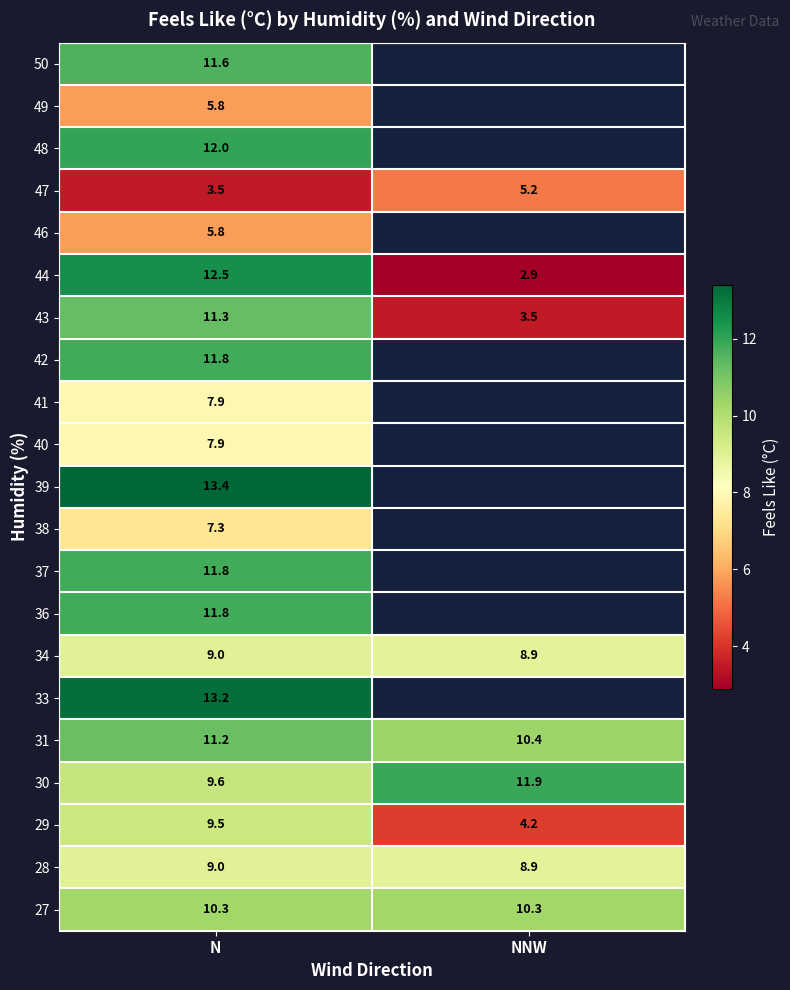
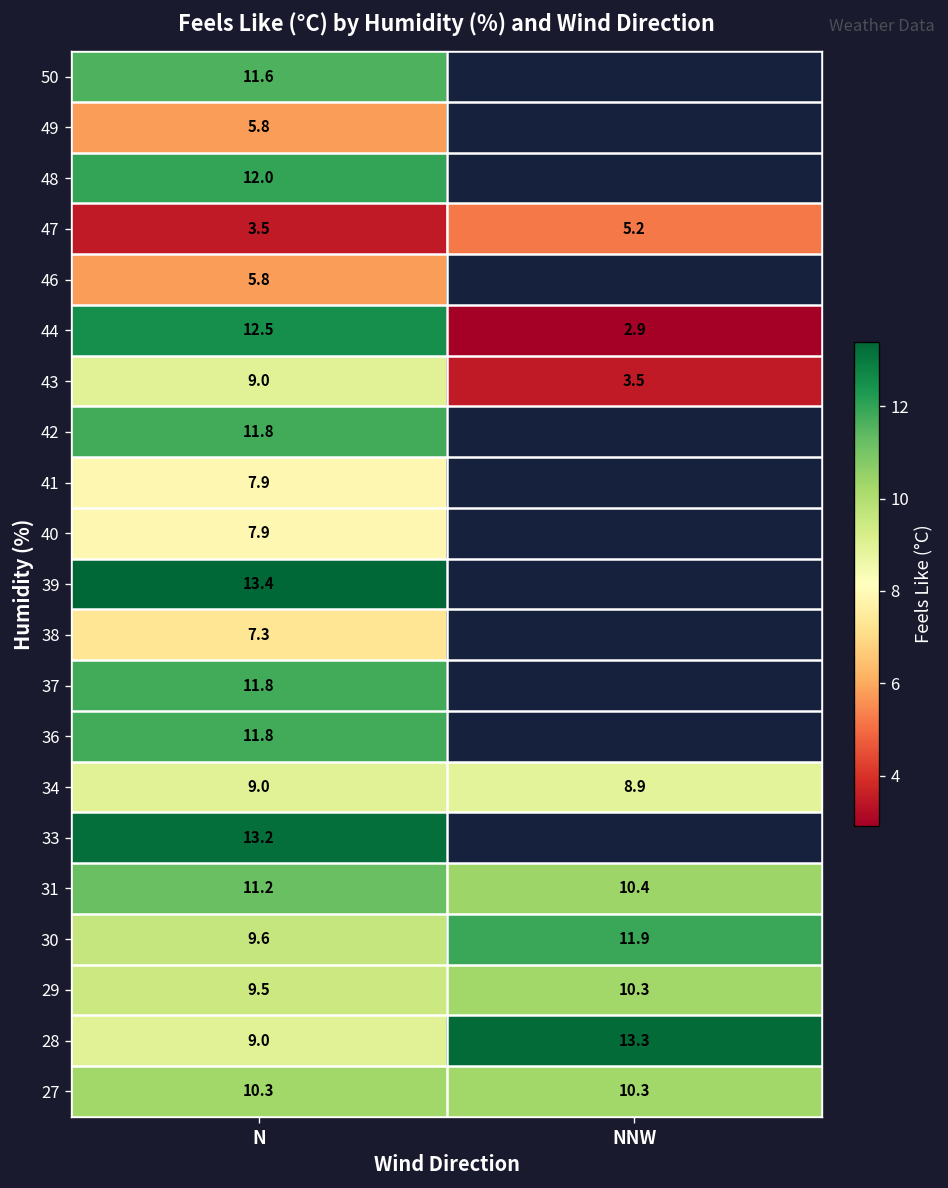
43, N: 11.3 -> 9.0
29, NNW: 4.2 -> 10.3
28, NNW: 8.9 -> 13.3
